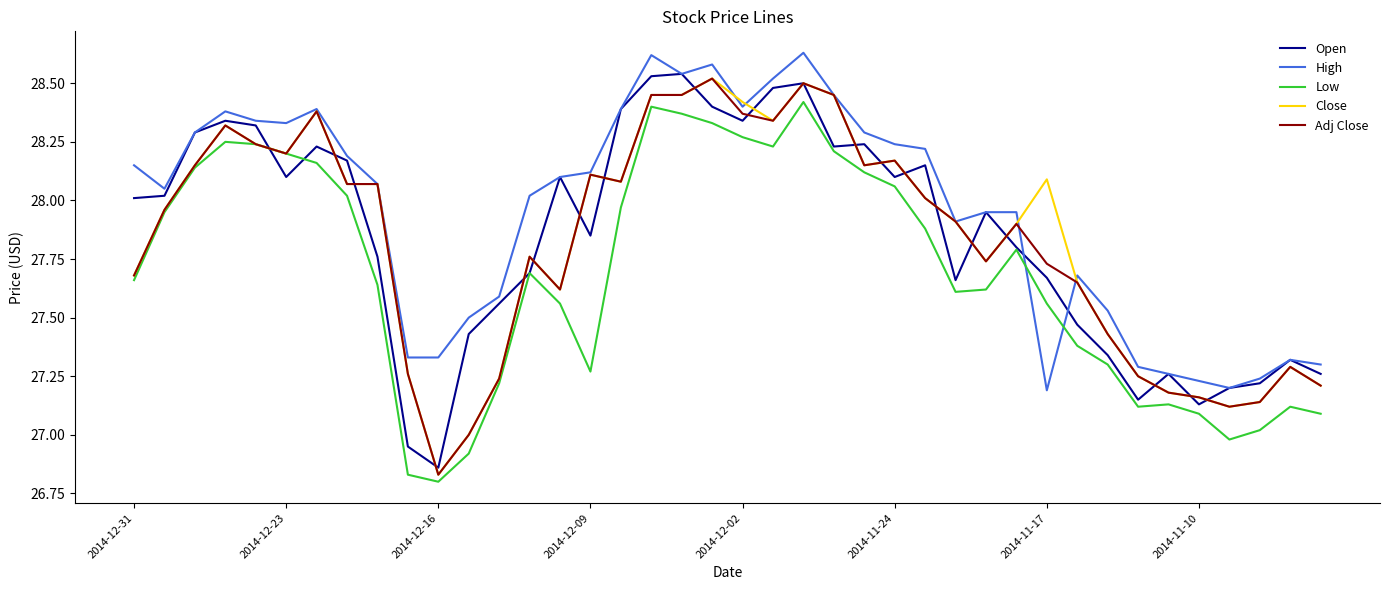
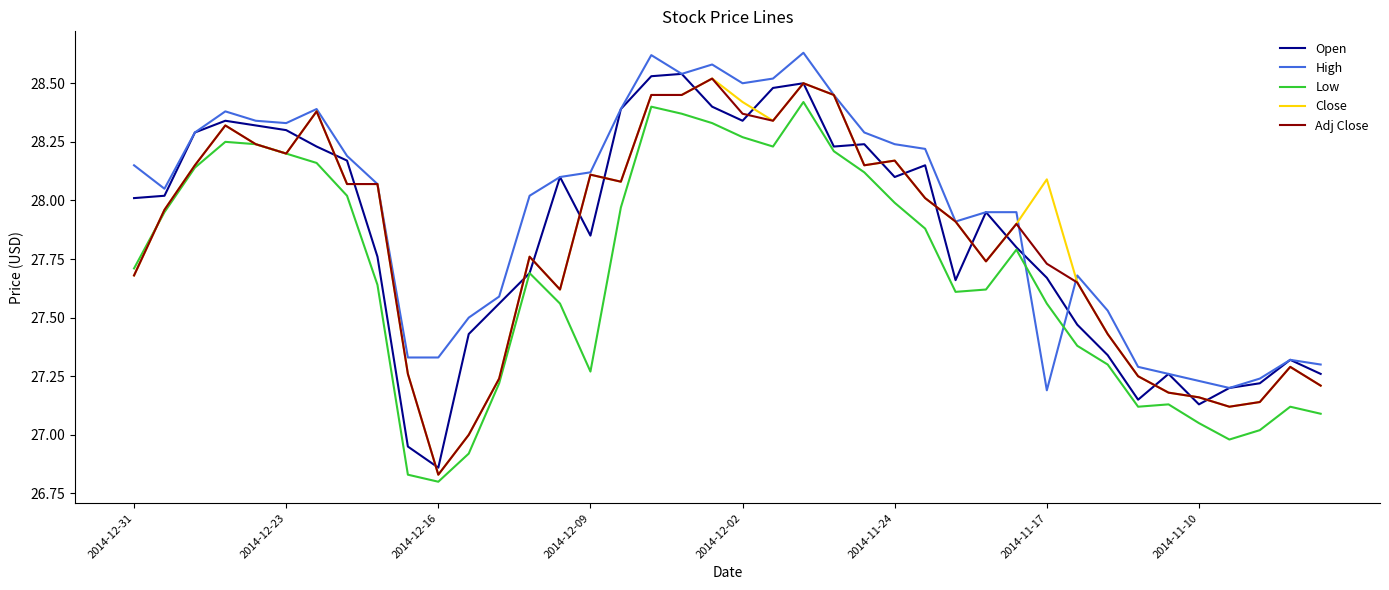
Low, 2014-12-31: 27.66 -> 27.71
Open, 2014-12-23: 28.1 -> 28.3
High, 2014-12-02: 28.4 -> 28.5
Low, 2014-11-24: 28.06 -> 27.99
Low, 2014-11-10: 27.09 -> 27.05
